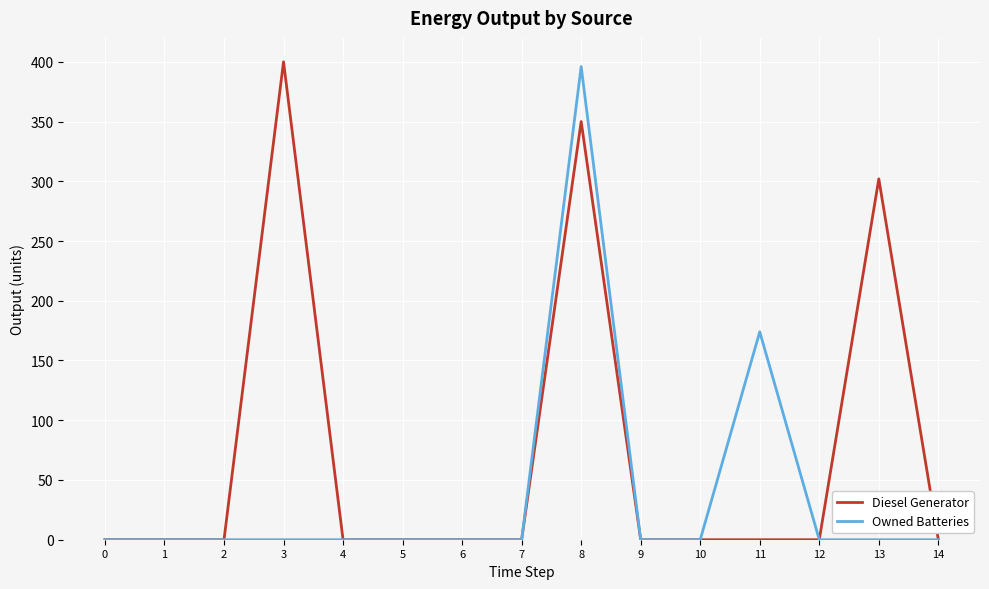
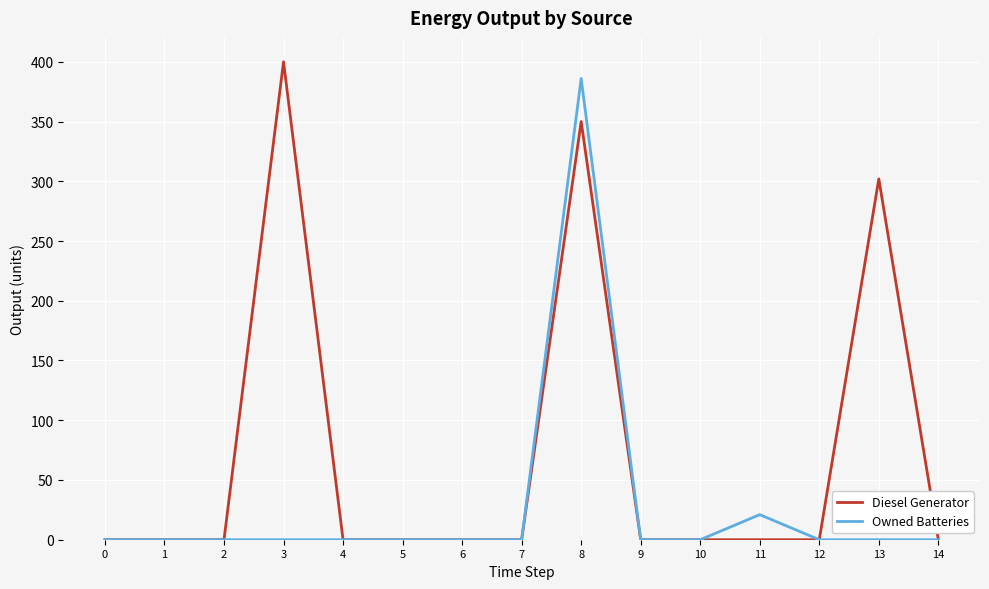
Owned Batteries, 8: 396 -> 386
Owned Batteries, 11: 174 -> 21
